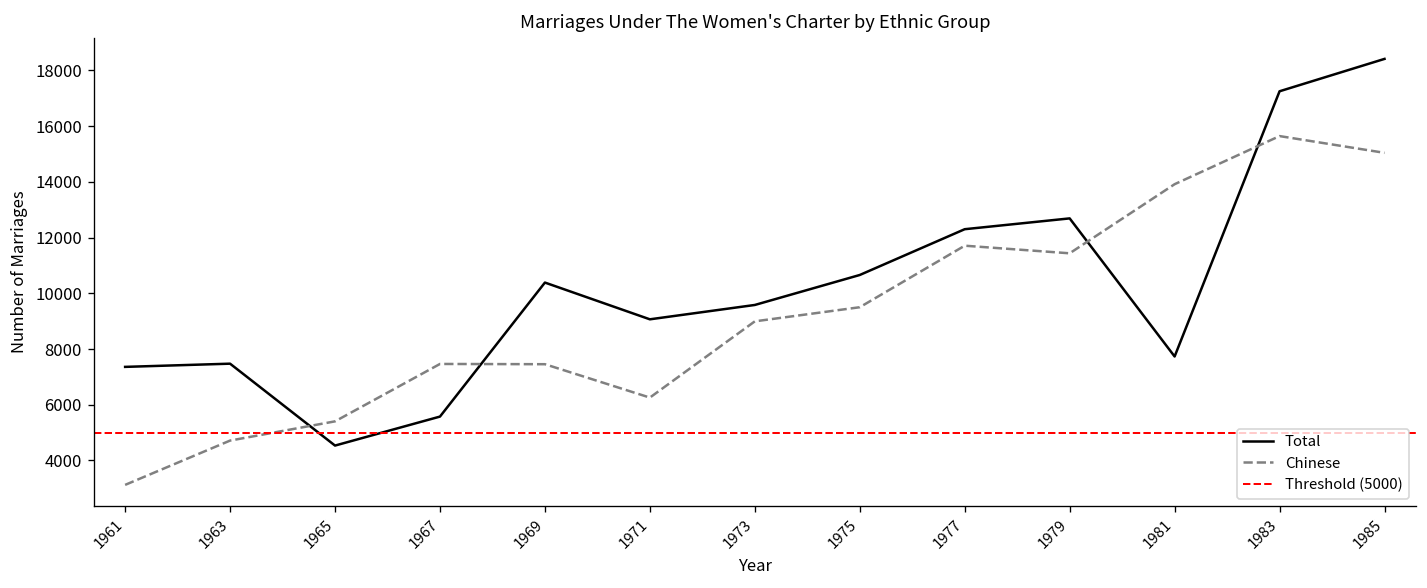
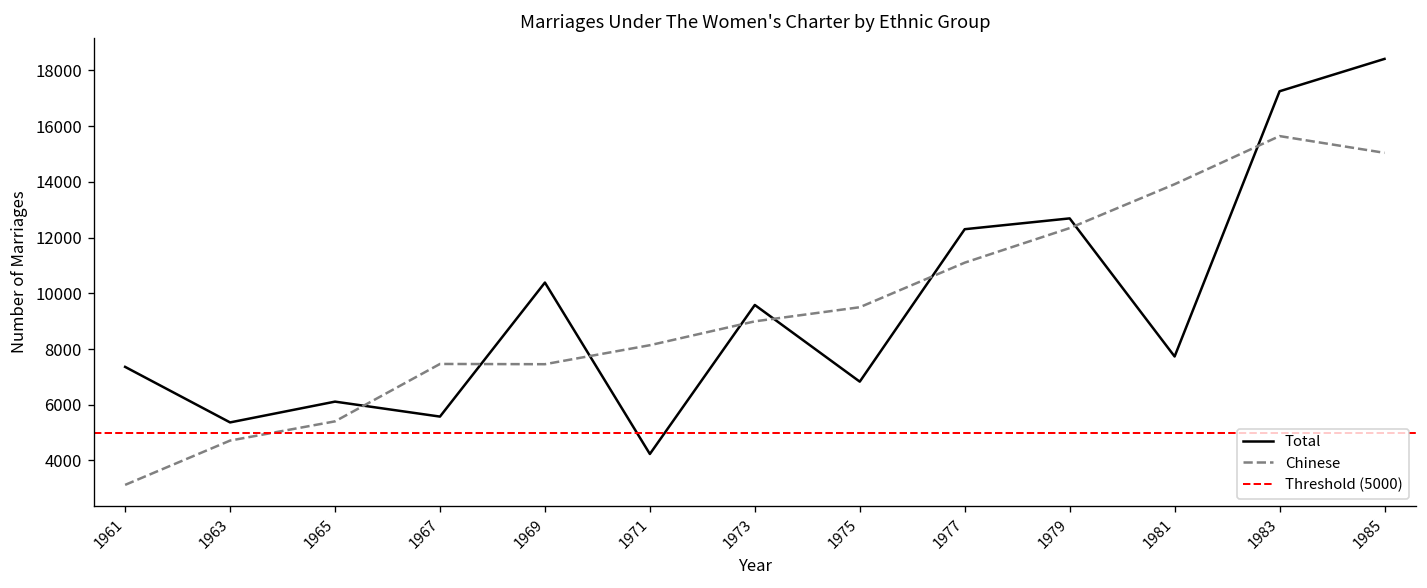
Total, 1963: 7500 -> 5400
Total, 1965: 4500 -> 6100
Total, 1971: 9100 -> 4200
Chinese, 1971: 6300 -> 8100
Total, 1975: 10700 -> 6800
Chinese, 1977: 11700 -> 11100
Chinese, 1979: 11400 -> 12300
